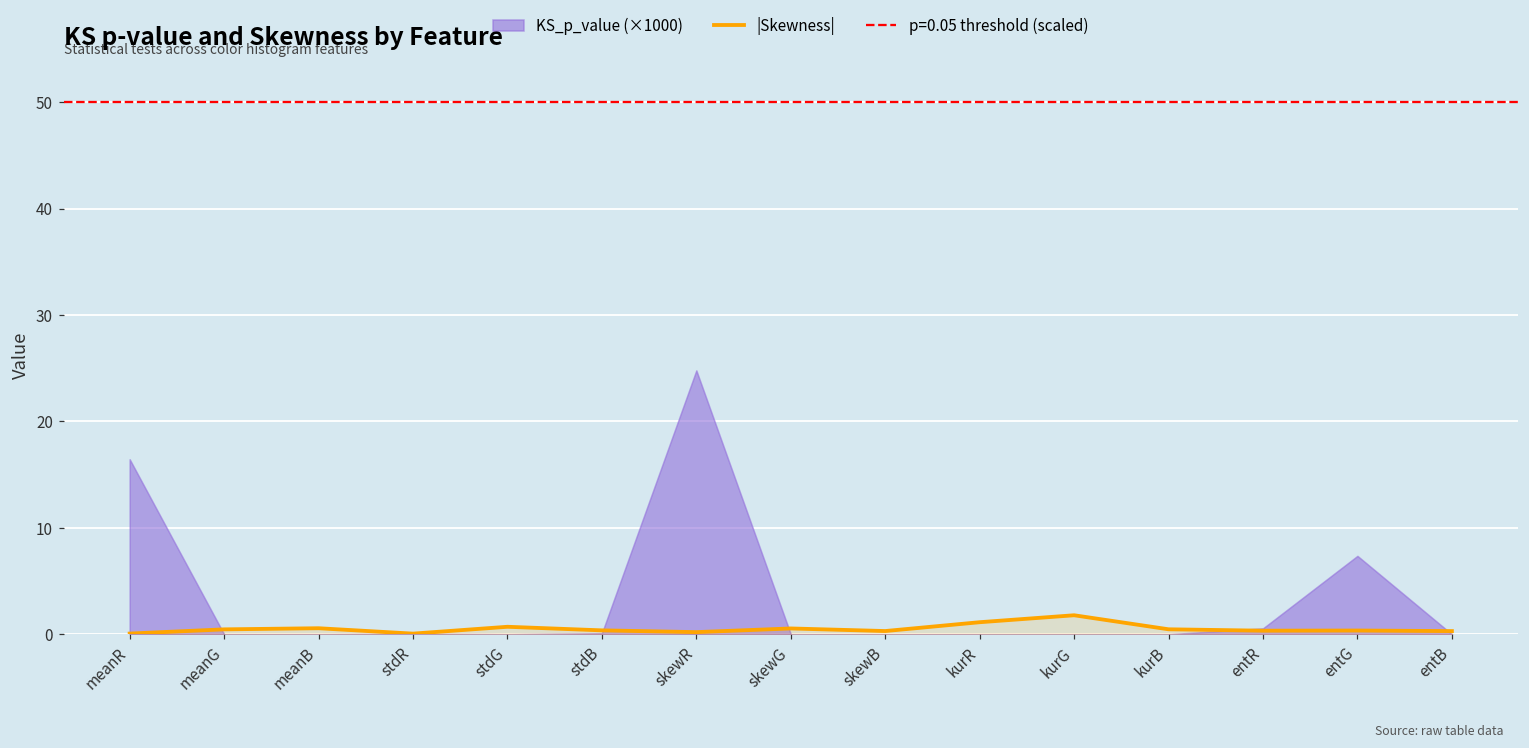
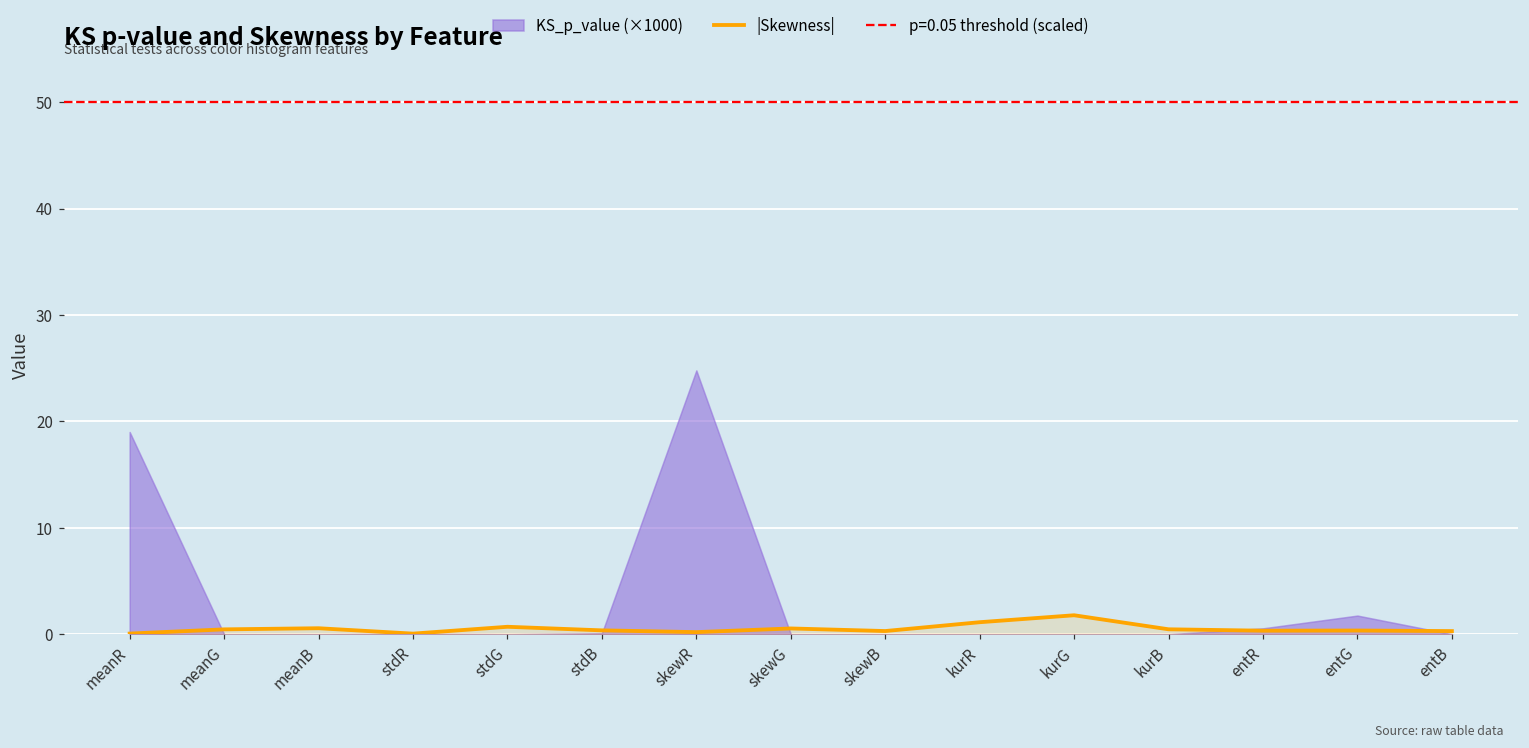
KS_p_value (×1000), meanR: 16 -> 19
KS_p_value (×1000), entG: 7 -> 2
